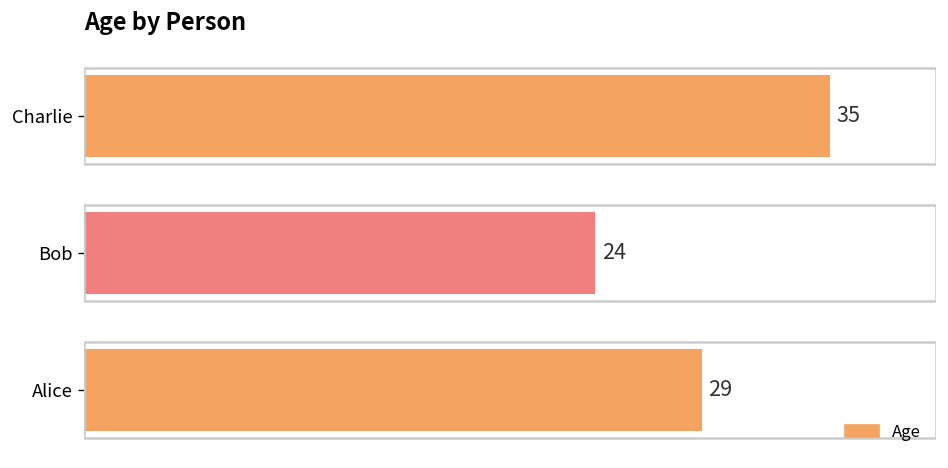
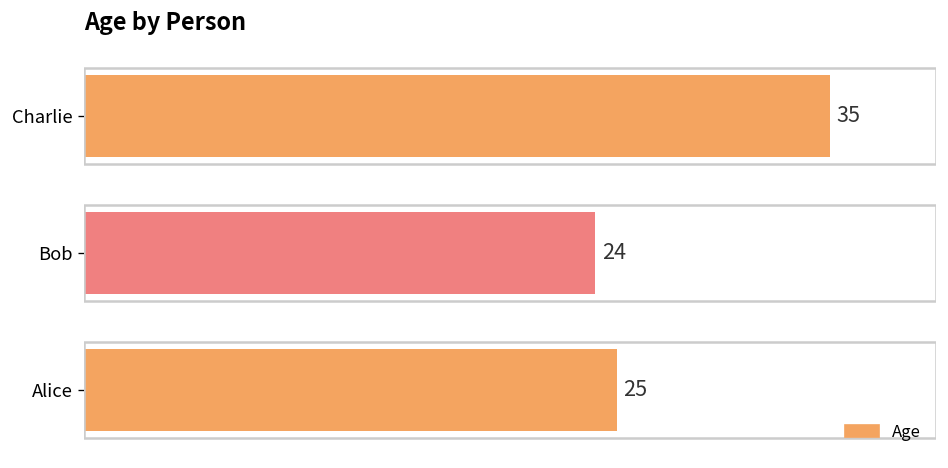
Alice: 29 -> 25
